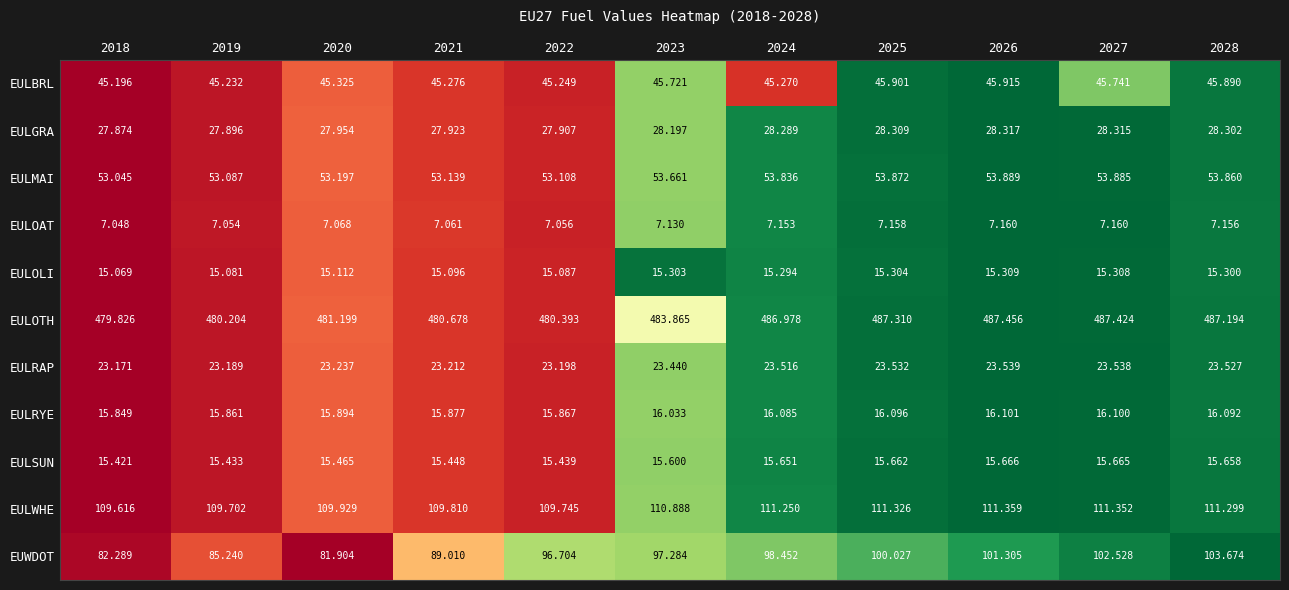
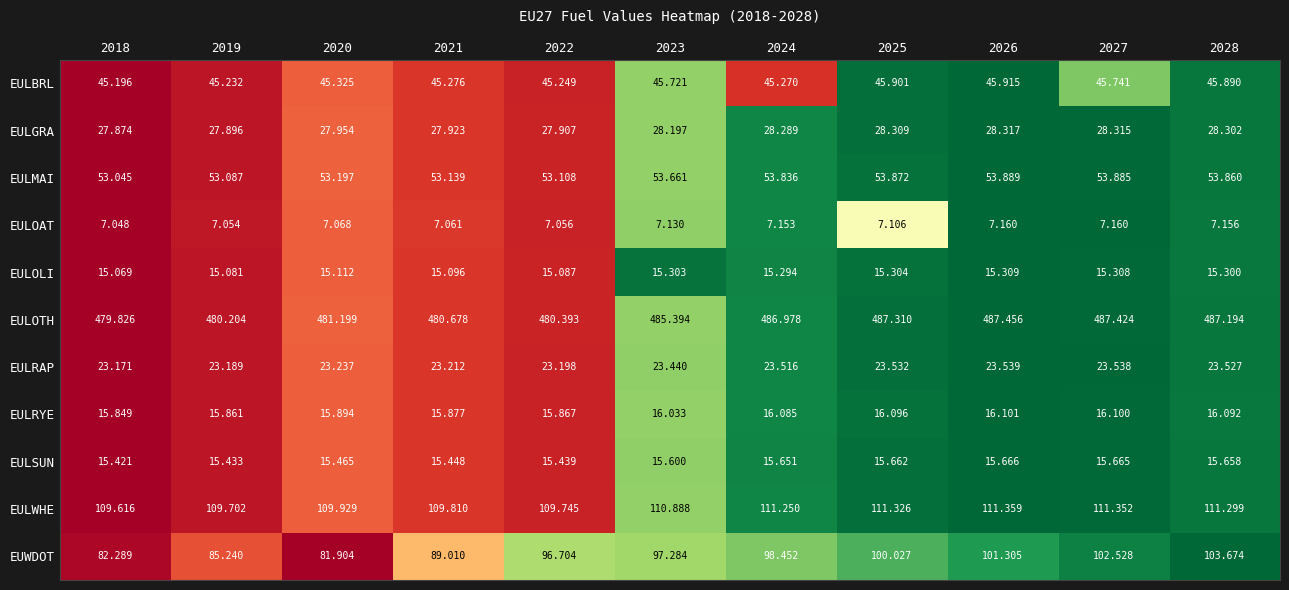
EULOAT, 2025: 7.158 -> 7.106
EULOTH, 2023: 483.865 -> 485.394
